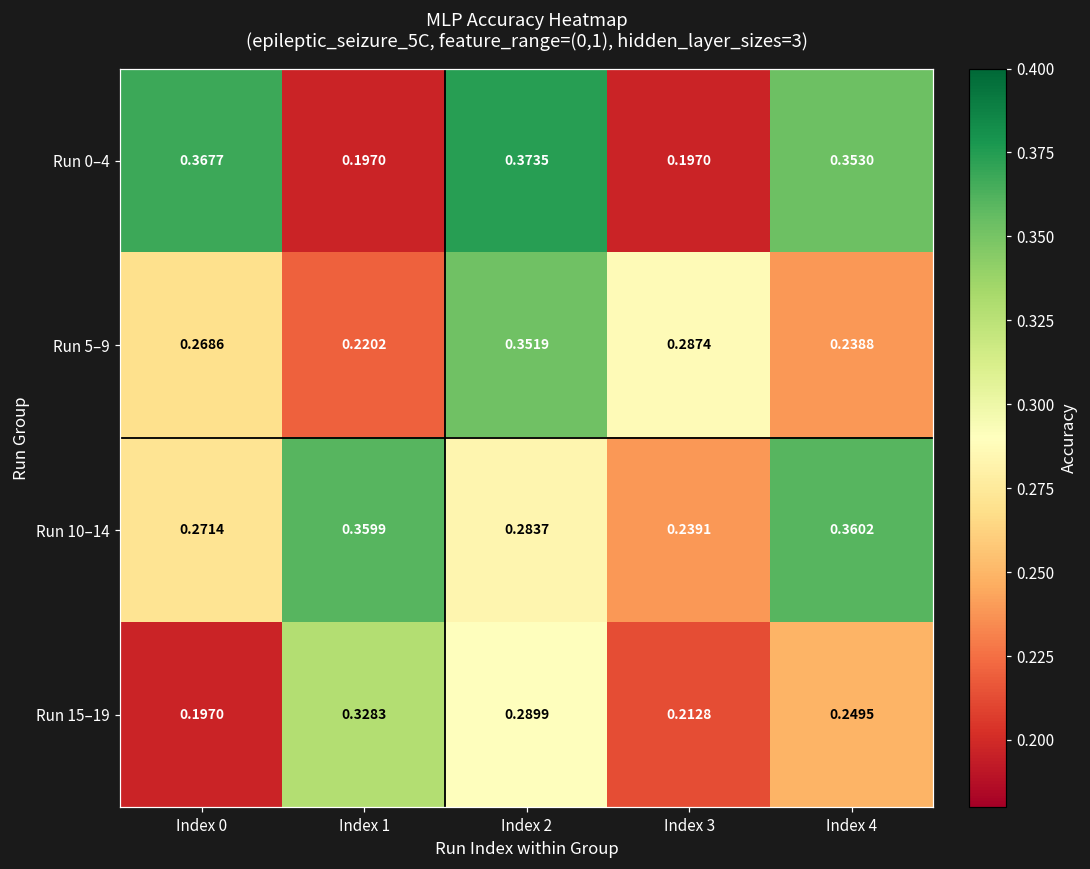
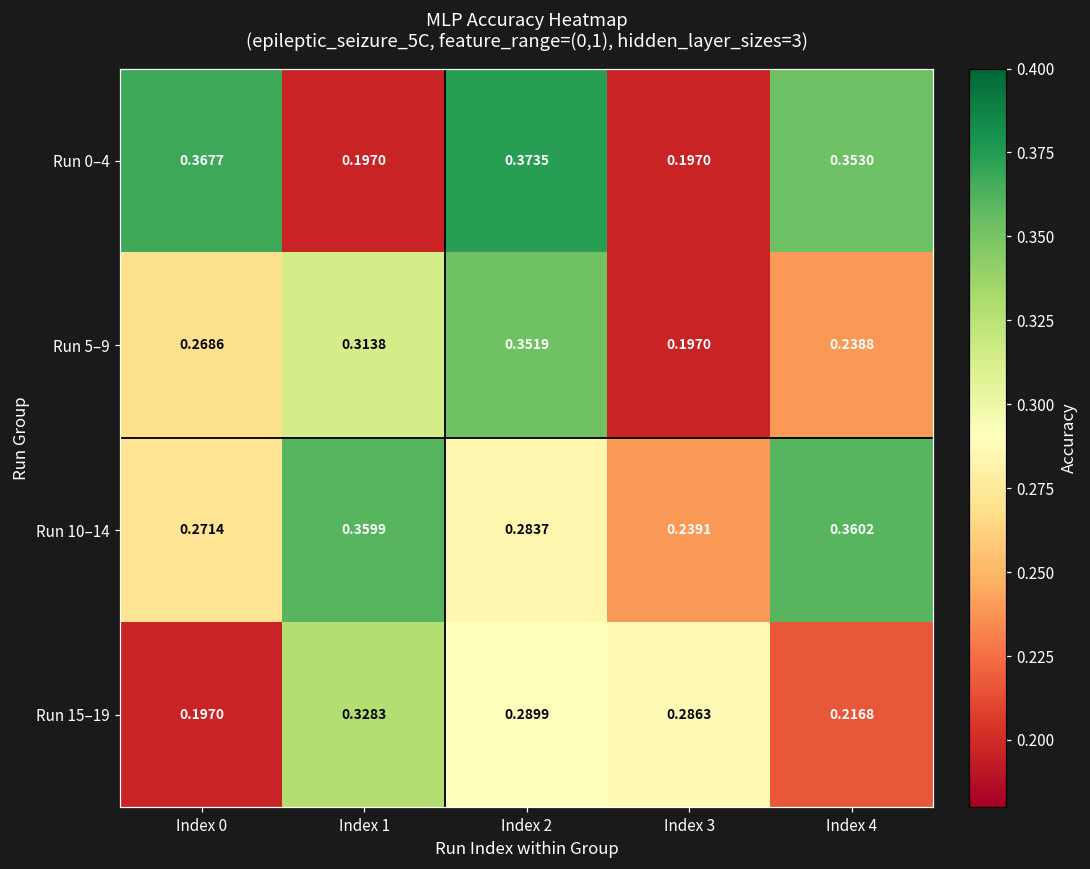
Run 5–9, Index 1: 0.2202 -> 0.3138
Run 5–9, Index 3: 0.2874 -> 0.1970
Run 15–19, Index 3: 0.2128 -> 0.2863
Run 15–19, Index 4: 0.2495 -> 0.2168
